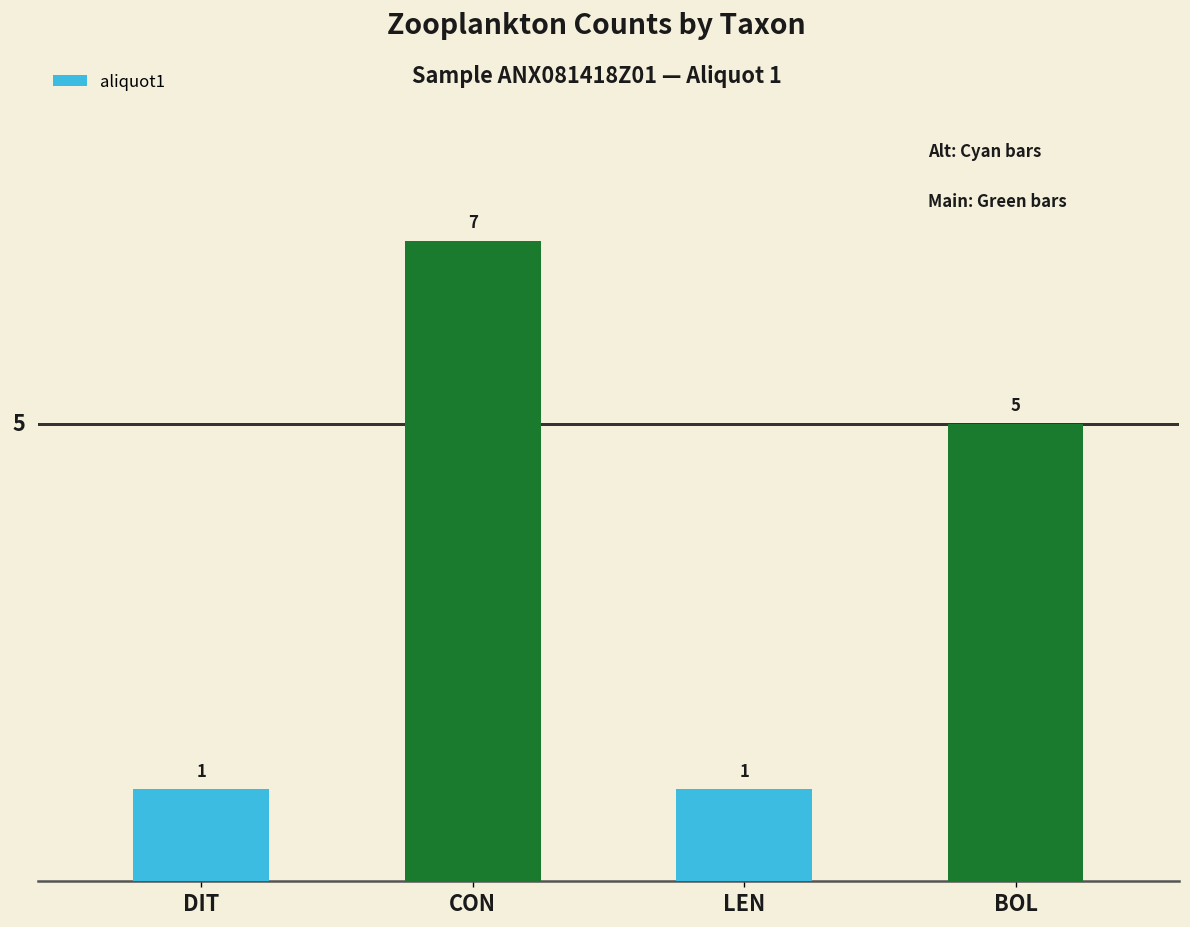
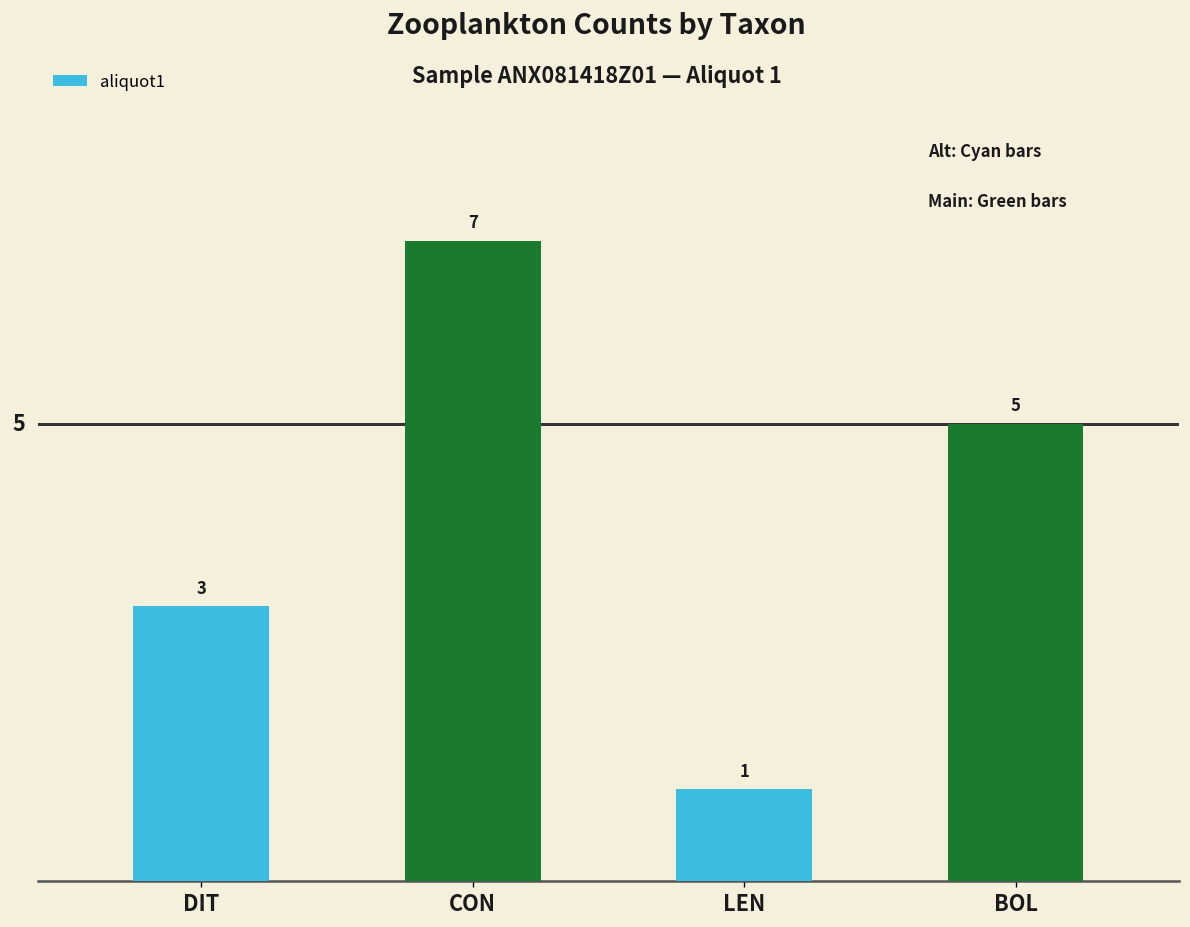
DIT: 1 -> 3
